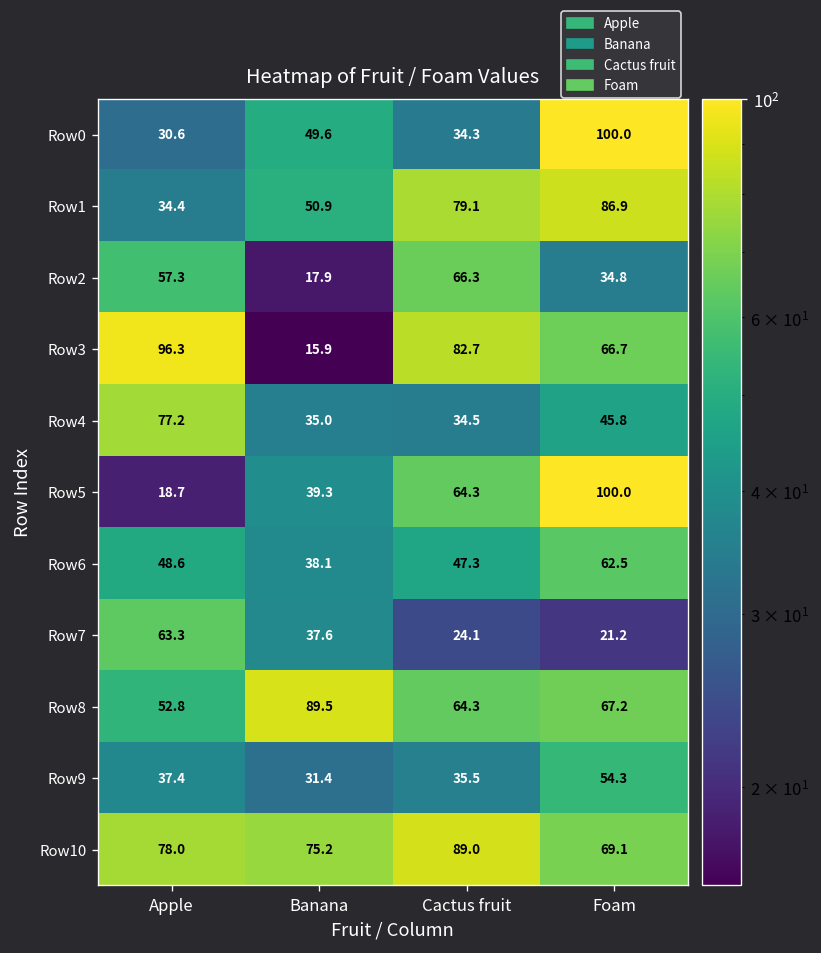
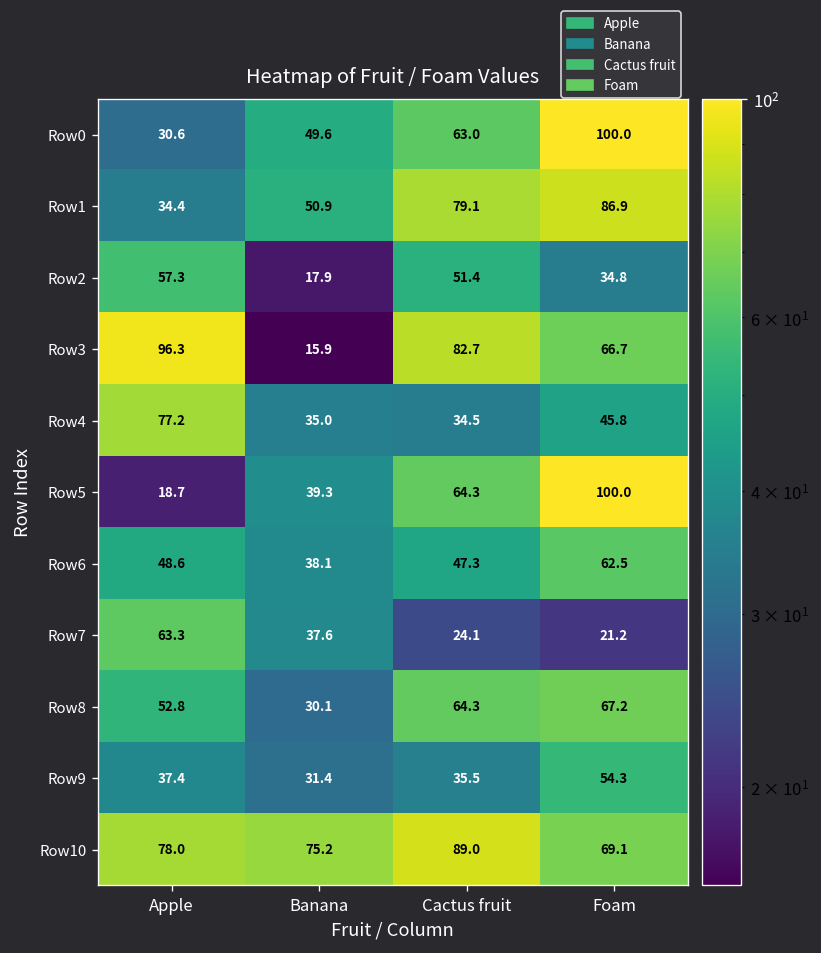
Row0, Cactus fruit: 34.3 -> 63.0
Row2, Cactus fruit: 66.3 -> 51.4
Row8, Banana: 89.5 -> 30.1
